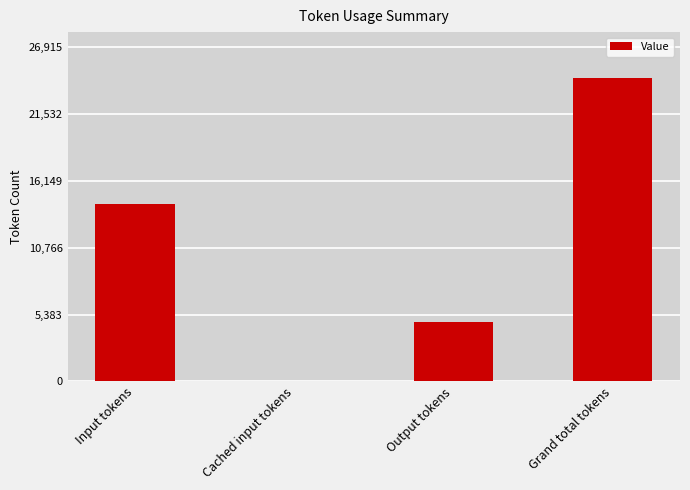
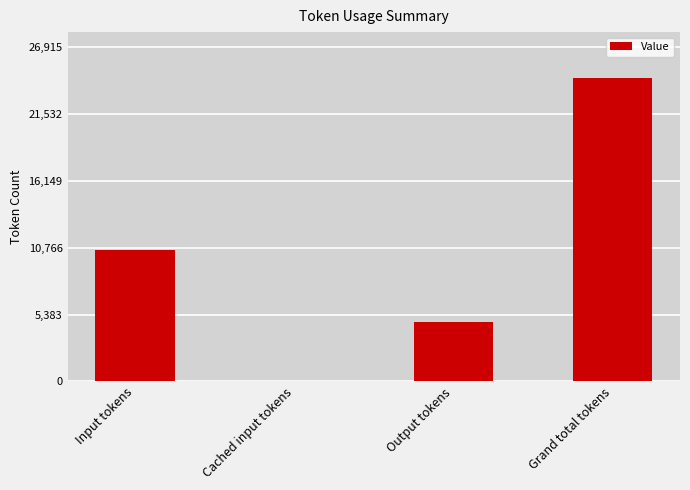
Input tokens: 14,300 -> 10,600
